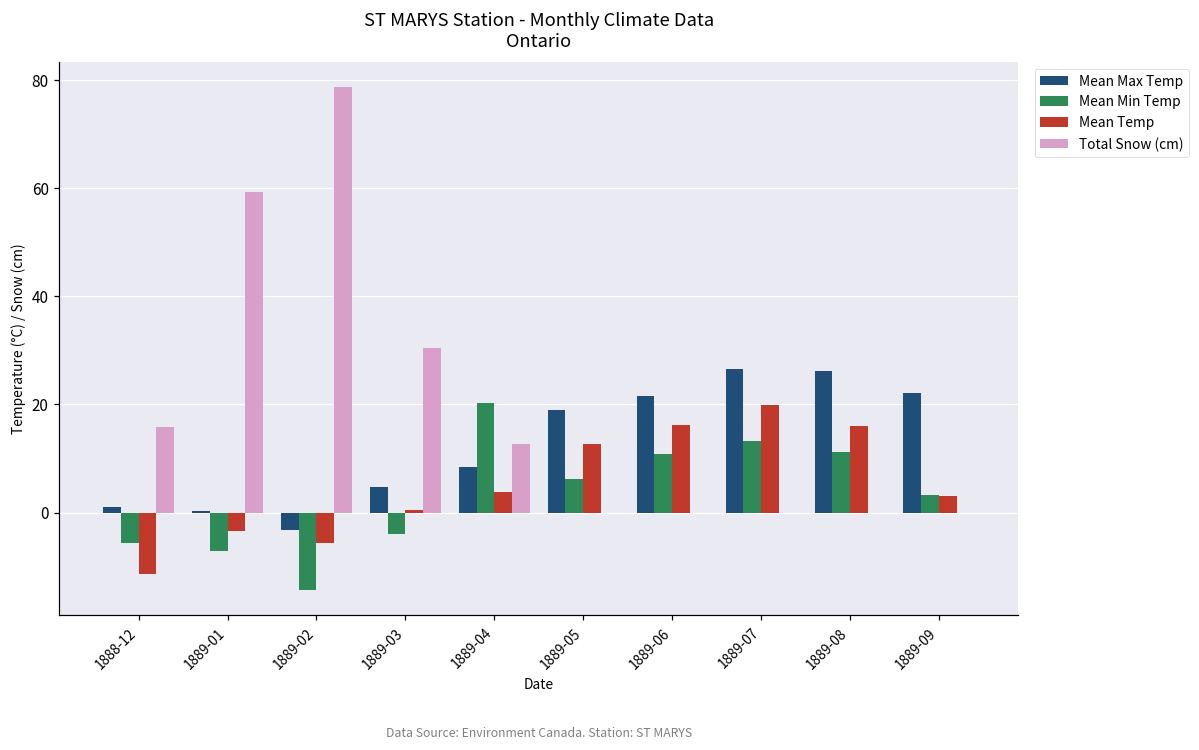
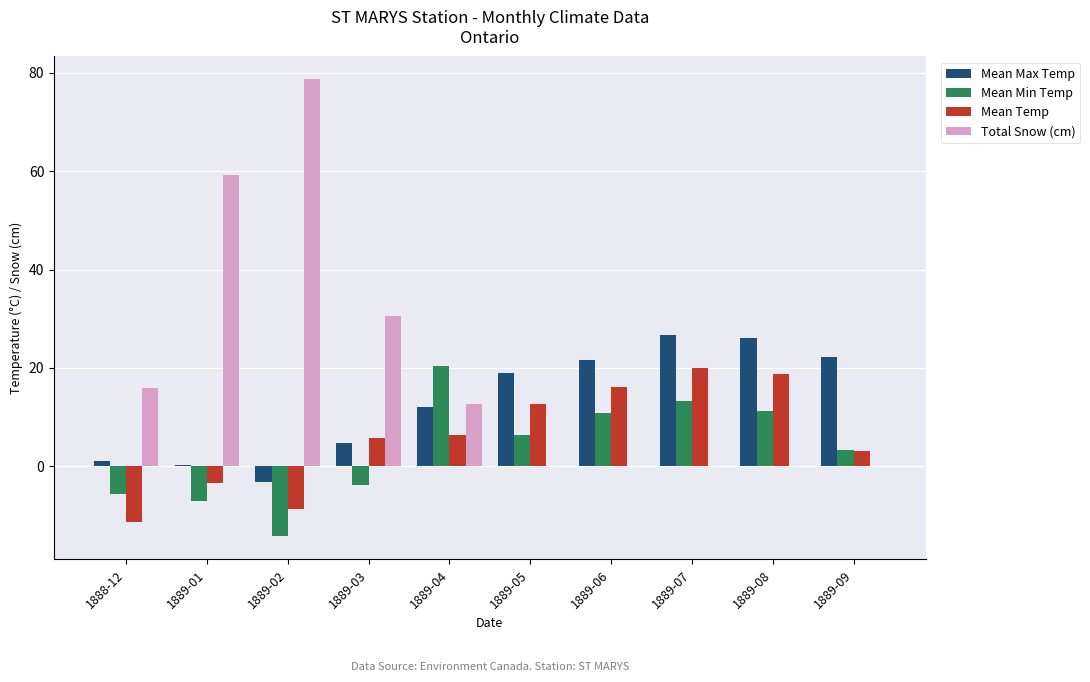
Mean Temp, 1889-02: -6 -> -9
Mean Temp, 1889-03: 0 -> 6
Mean Max Temp, 1889-04: 8 -> 12
Mean Temp, 1889-04: 4 -> 6
Mean Temp, 1889-08: 16 -> 19
